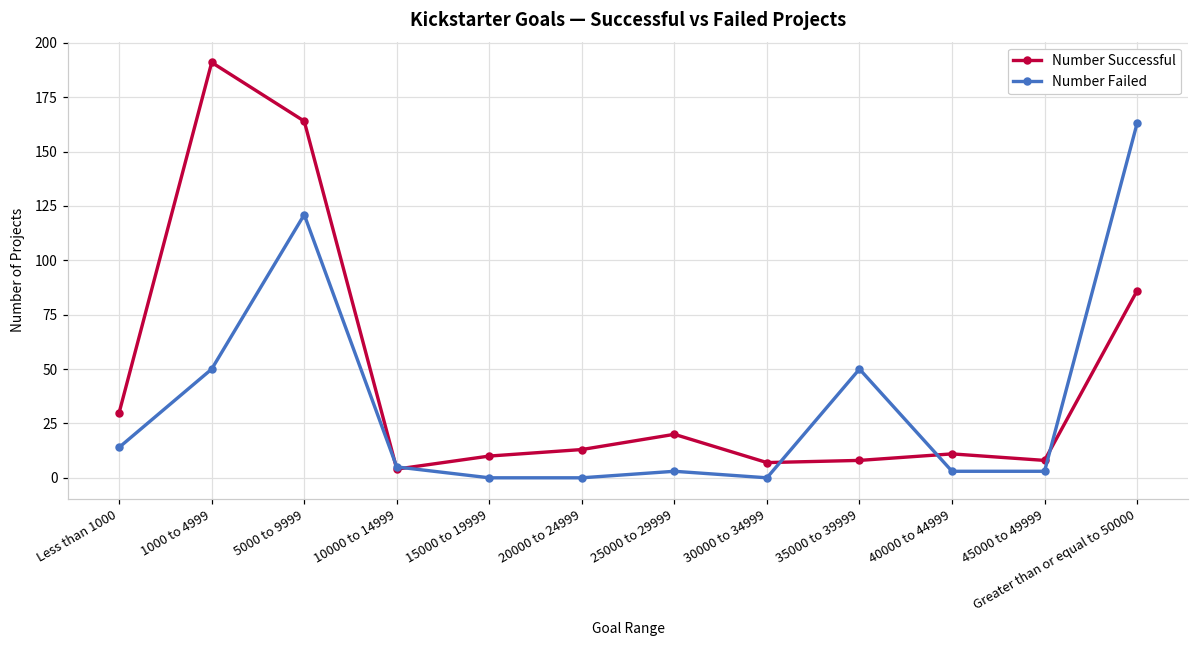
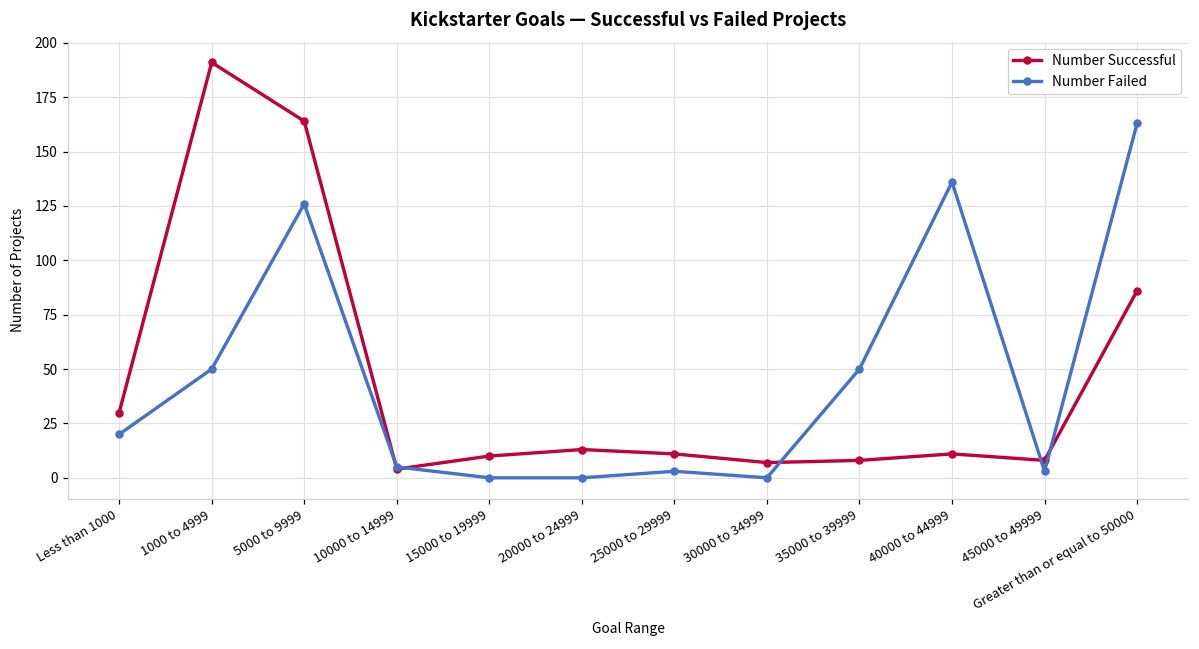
Number Failed, Less than 1000: 14 -> 20
Number Failed, 5000 to 9999: 121 -> 126
Number Successful, 25000 to 29999: 20 -> 11
Number Failed, 40000 to 44999: 3 -> 136
